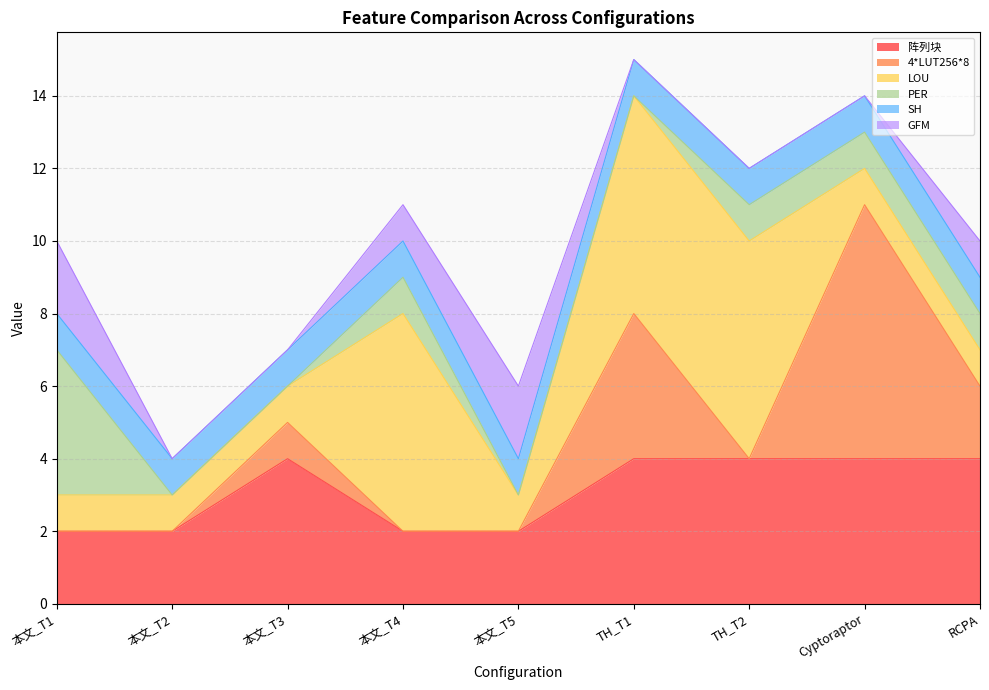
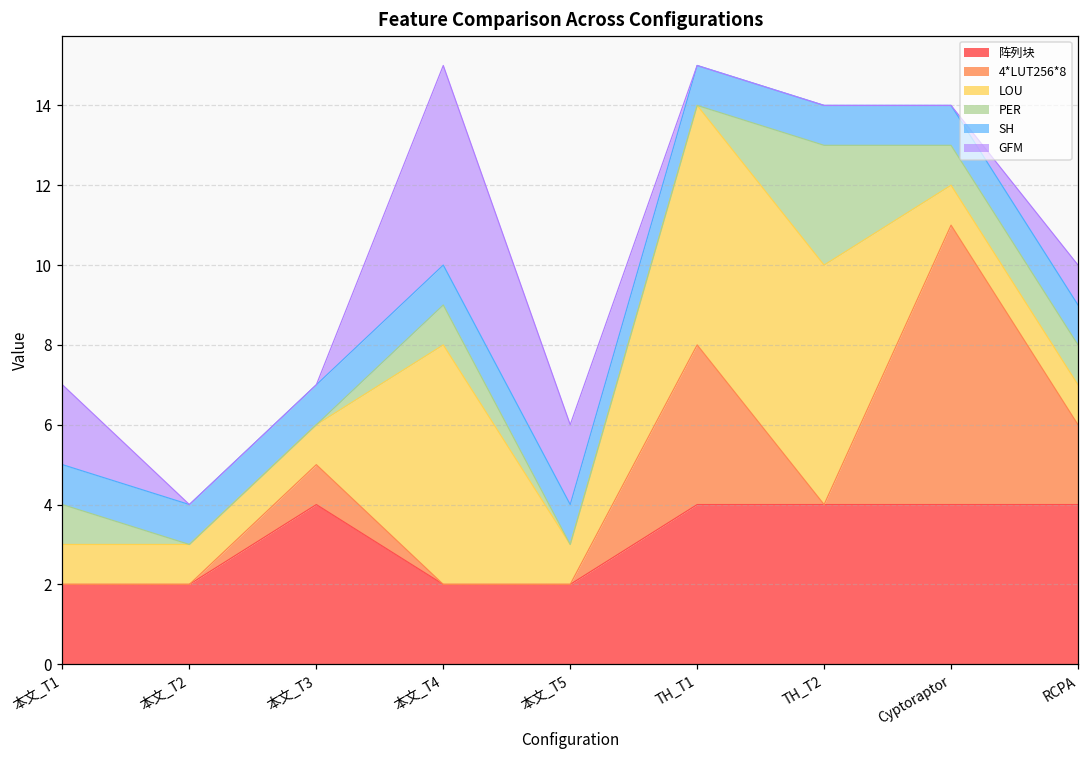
PER, 本文_T1: 4 -> 1
GFM, 本文_T4: 1 -> 5
PER, TH_T2: 1 -> 3
